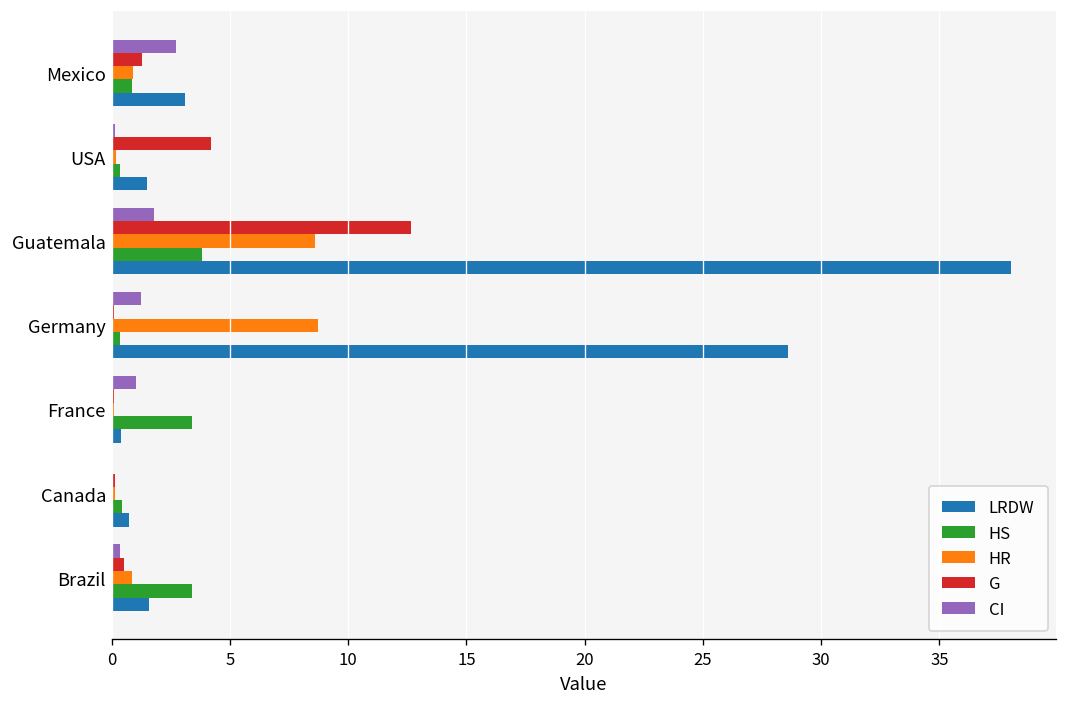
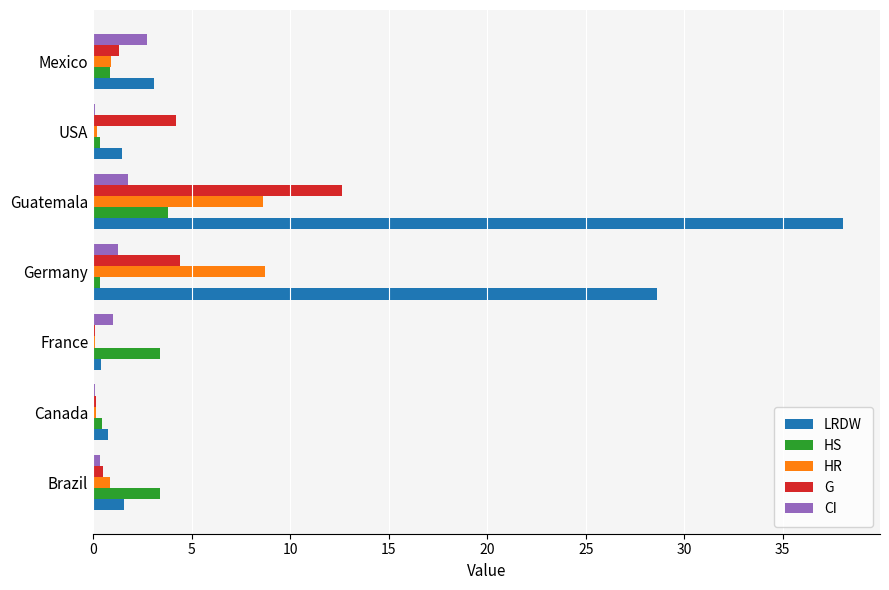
G, Germany: 0.1 -> 4.4
